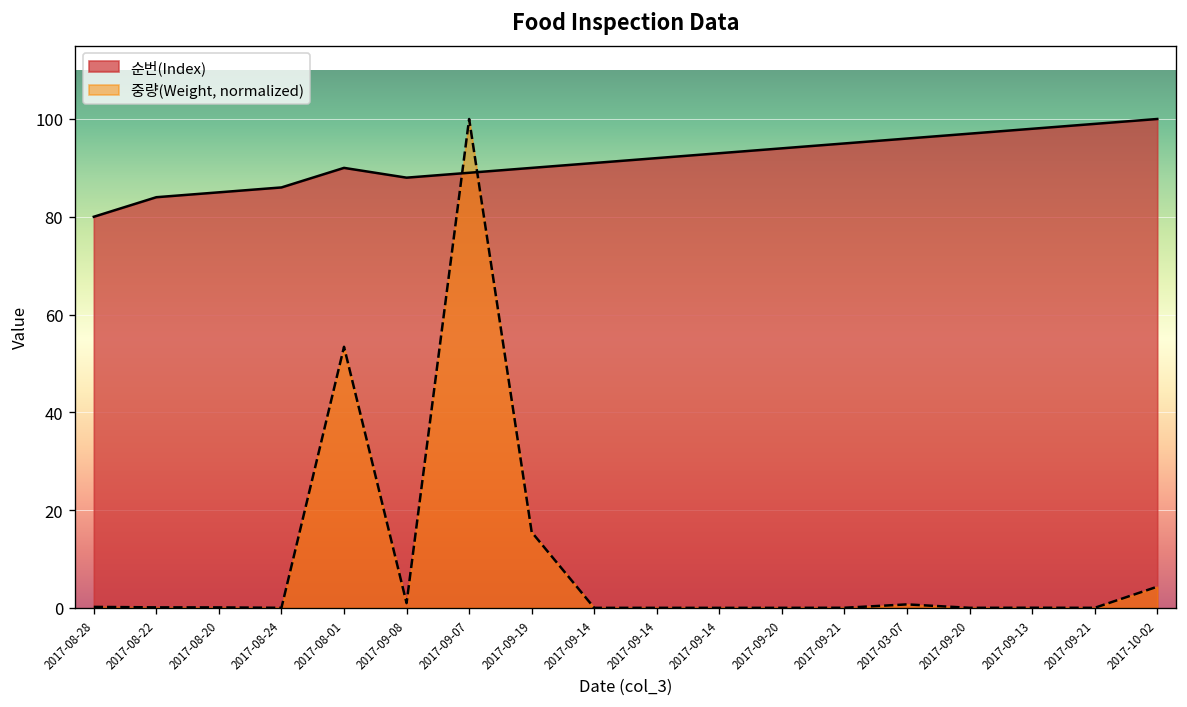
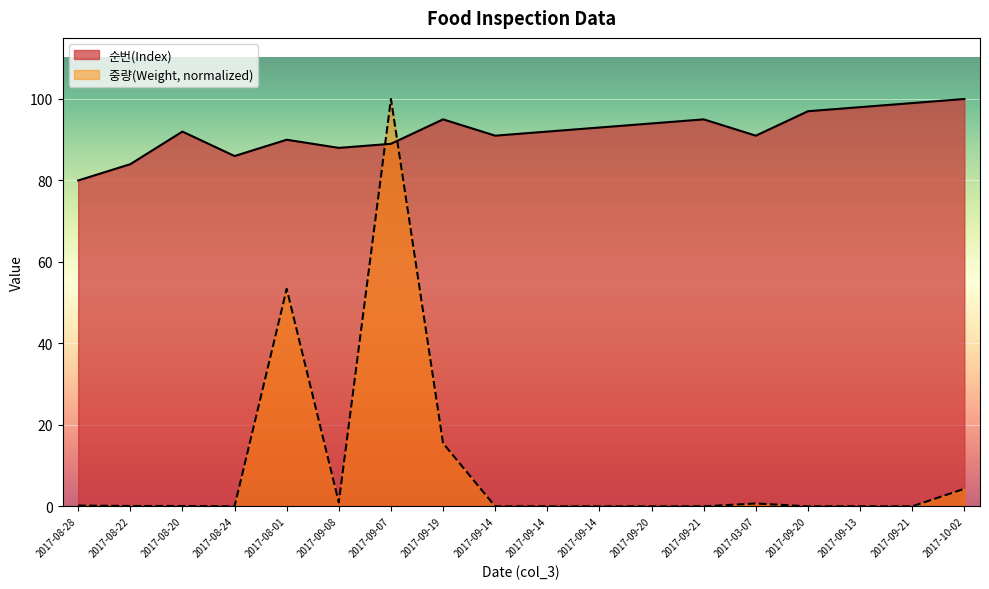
순번(Index), 2017-08-20: 85 -> 92
순번(Index), 2017-09-19: 90 -> 95
순번(Index), 2017-03-07: 96 -> 91
